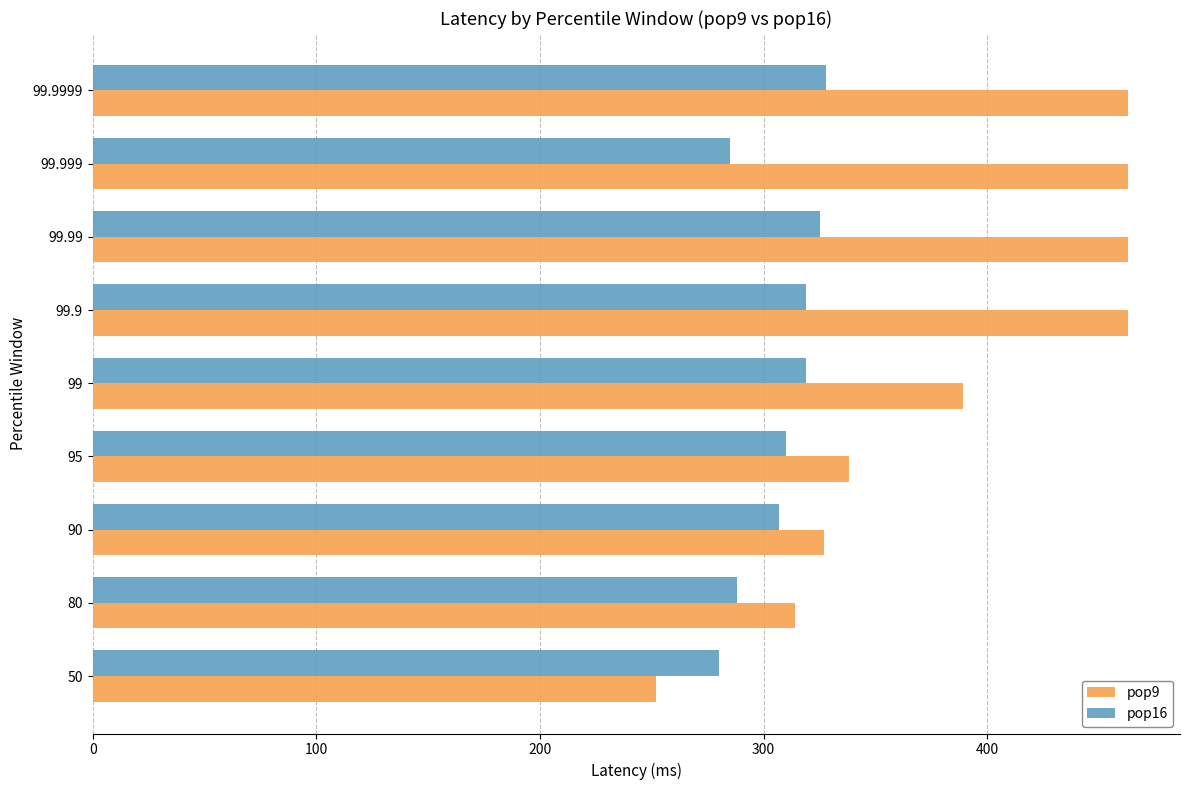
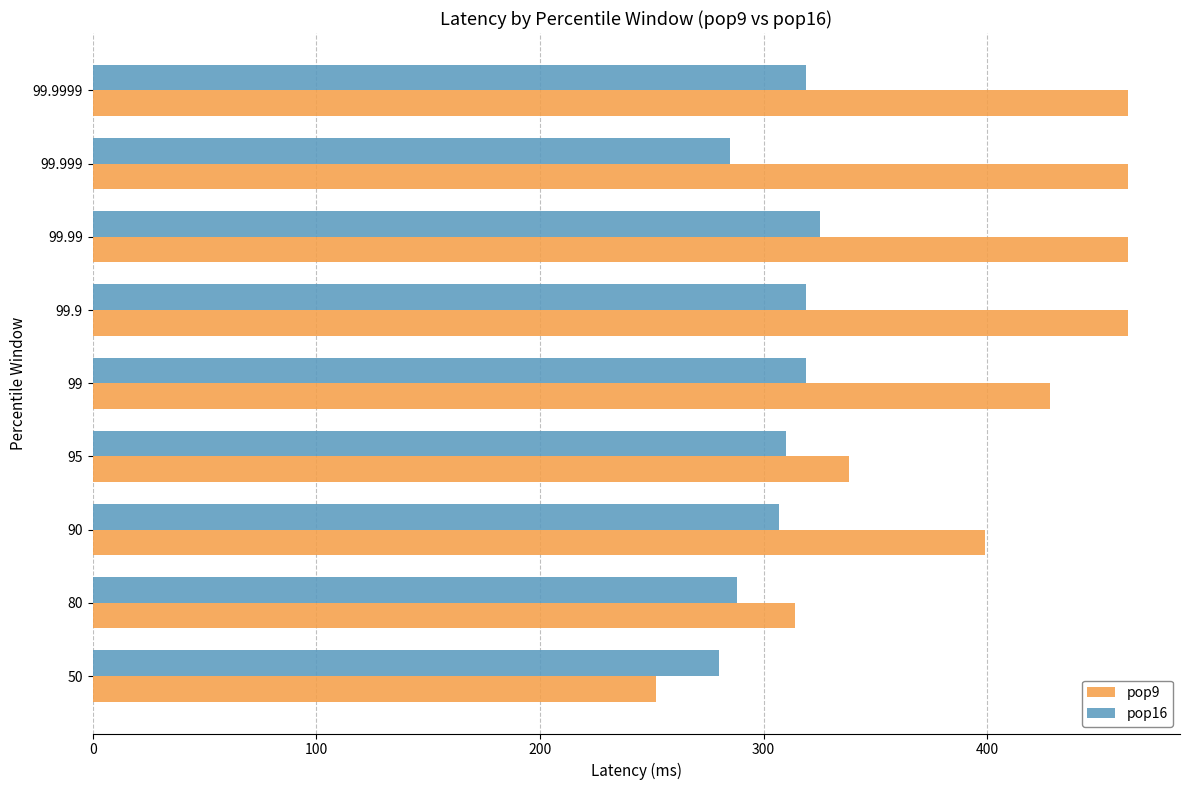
pop16, 99.9999: 328 -> 319
pop9, 99: 389 -> 428
pop9, 90: 327 -> 399
